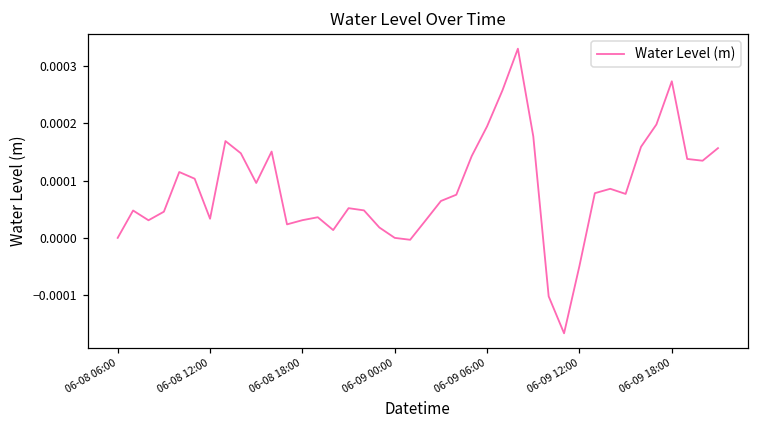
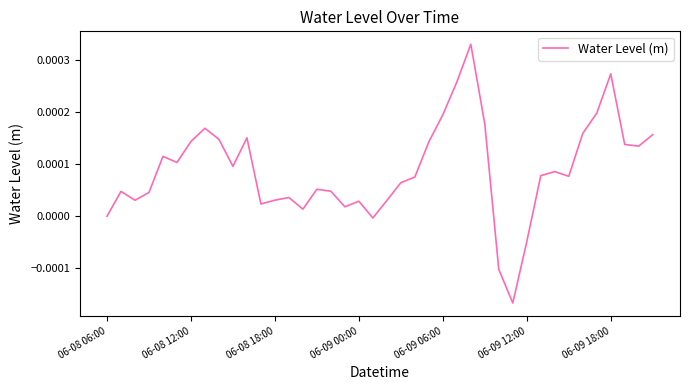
06-08 12:00: 0.00003 -> 0.00014
06-09 00:00: 0.00000 -> 0.00003
